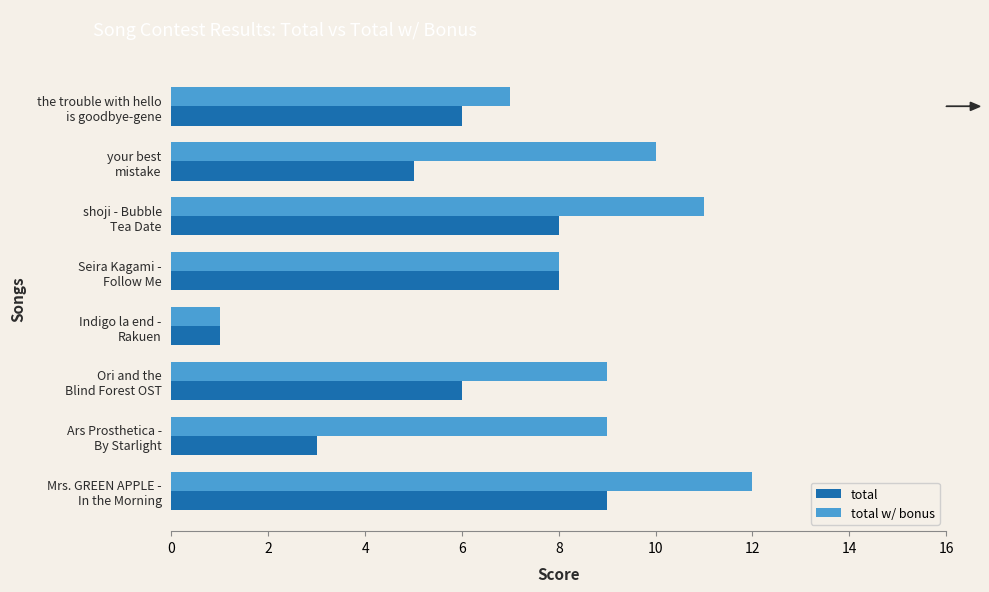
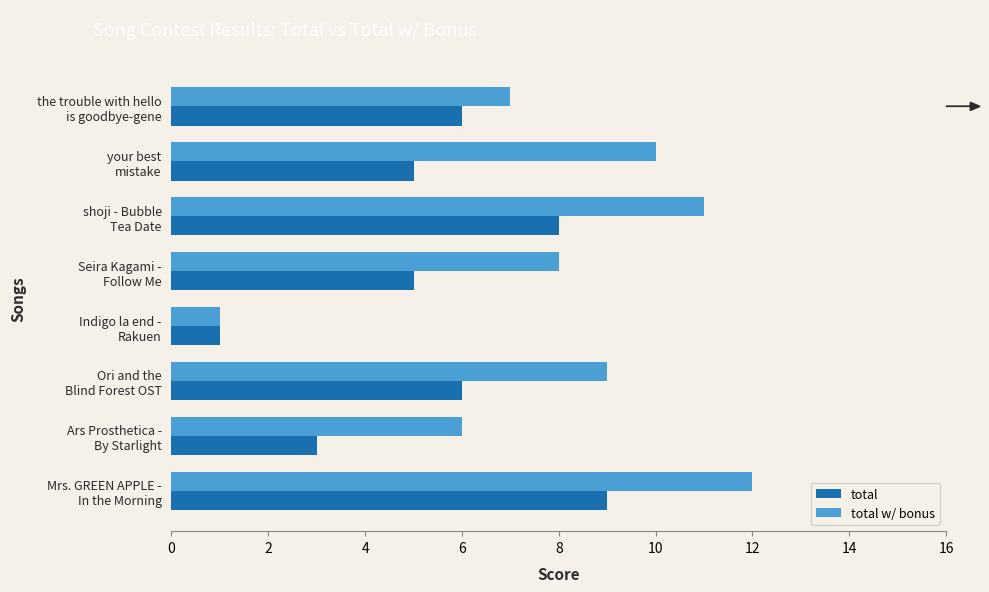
total, Seira Kagami - Follow Me: 8 -> 5
total w/ bonus, Ars Prosthetica - By Starlight: 9 -> 6
